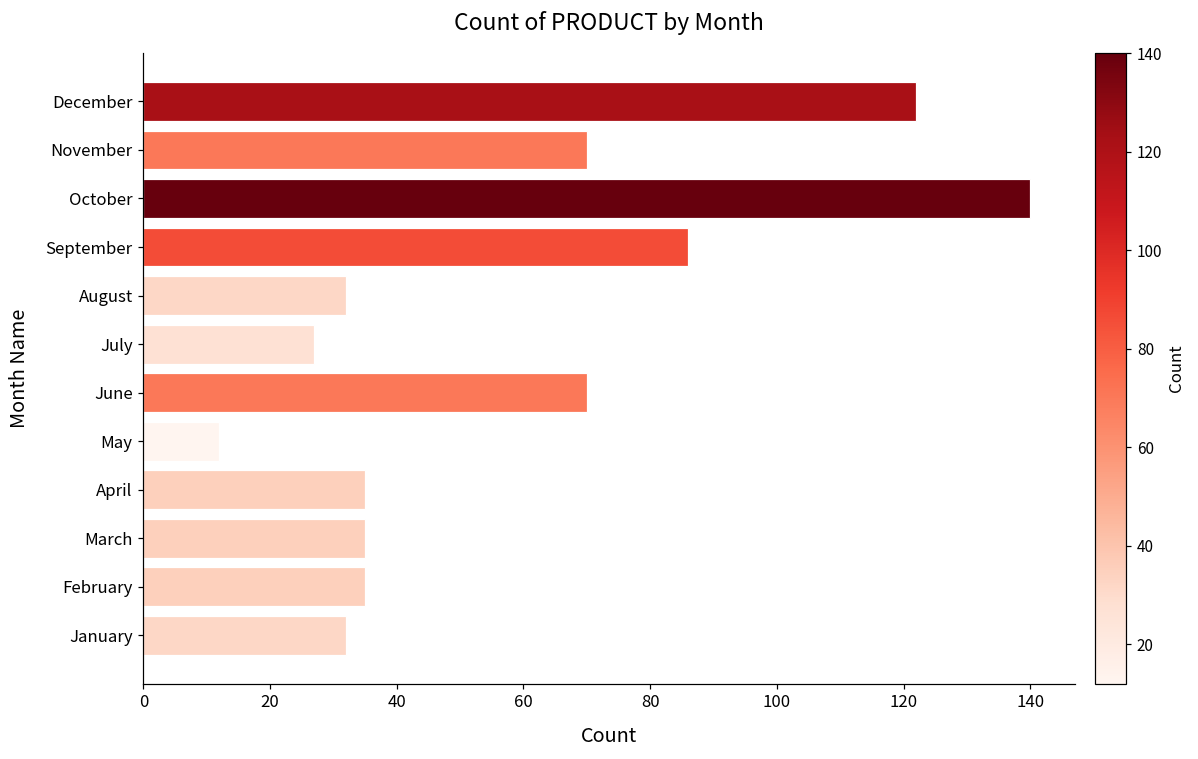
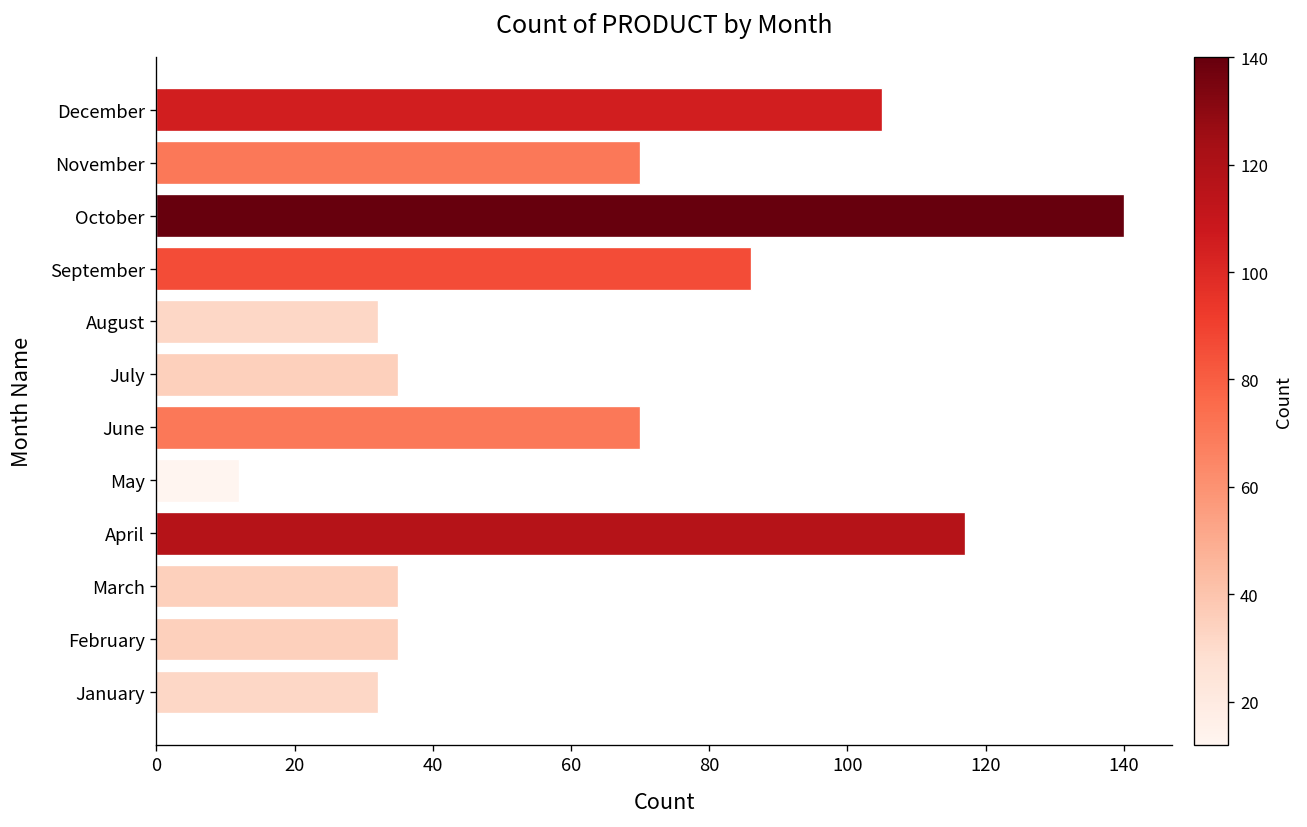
December: 122 -> 105
July: 27 -> 35
April: 35 -> 117
